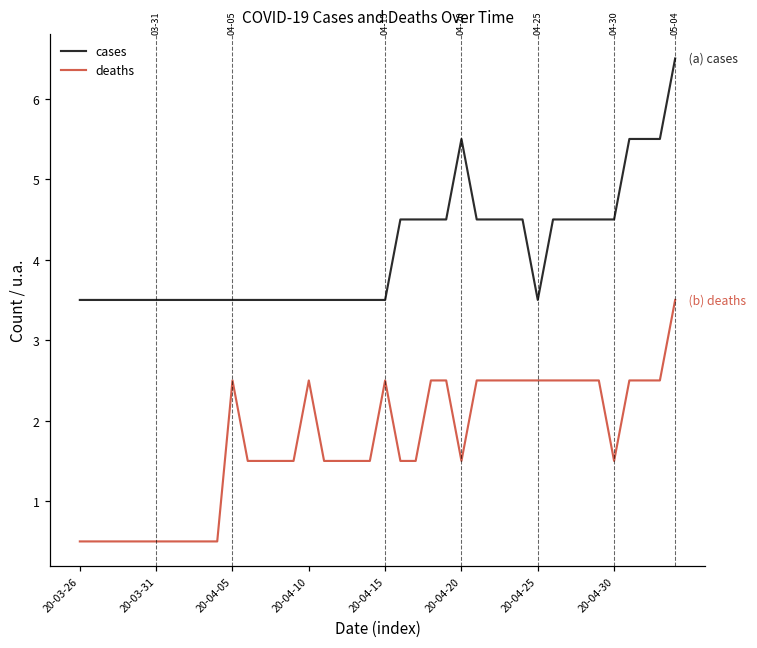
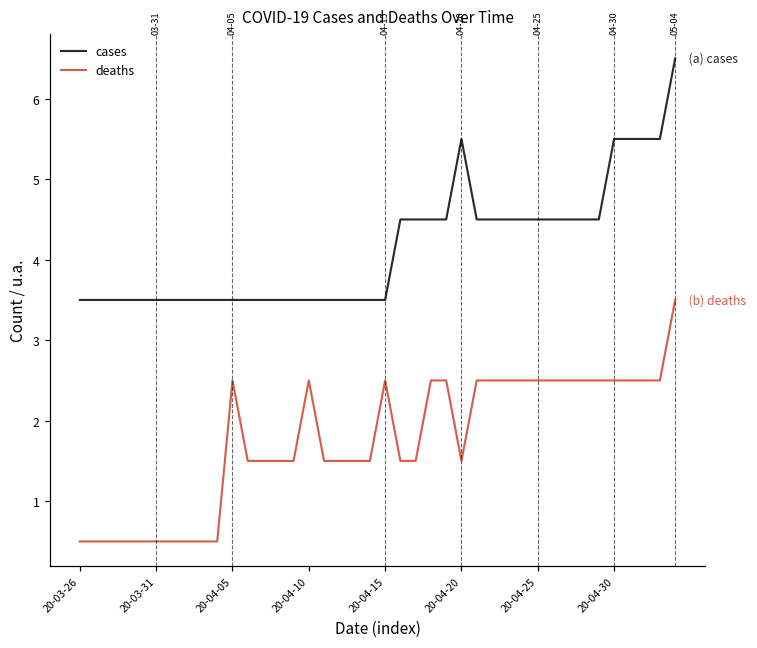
cases, 20-04-25: 3.5 -> 4.5
cases, 20-04-30: 4.5 -> 5.5
deaths, 20-04-30: 1.5 -> 2.5
